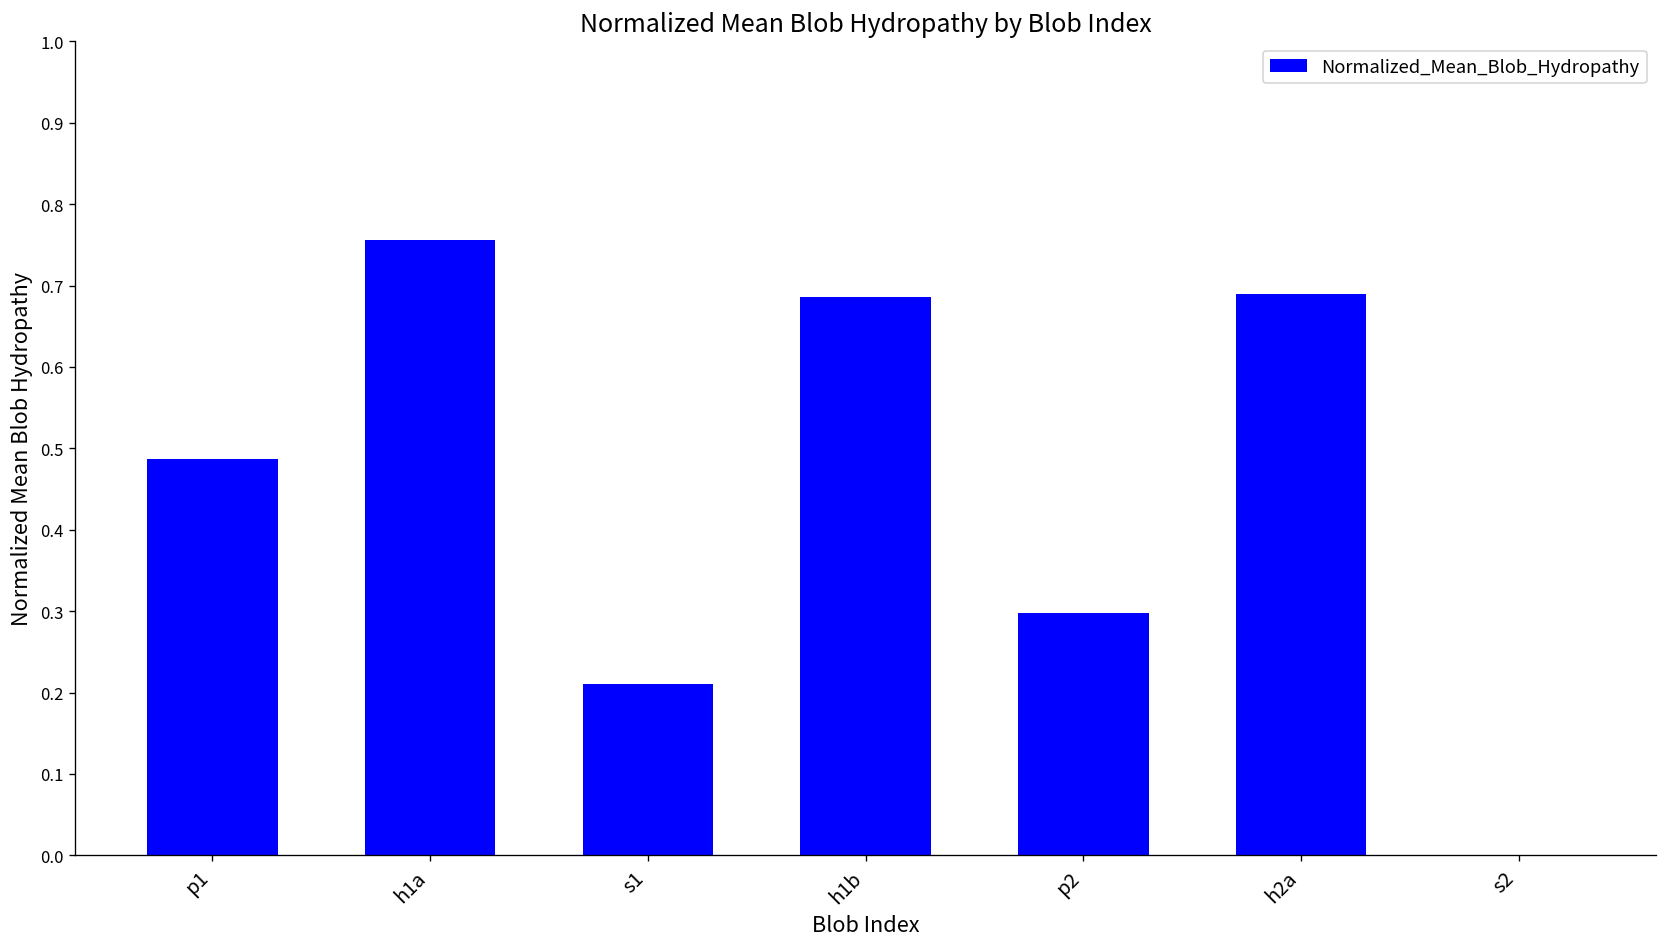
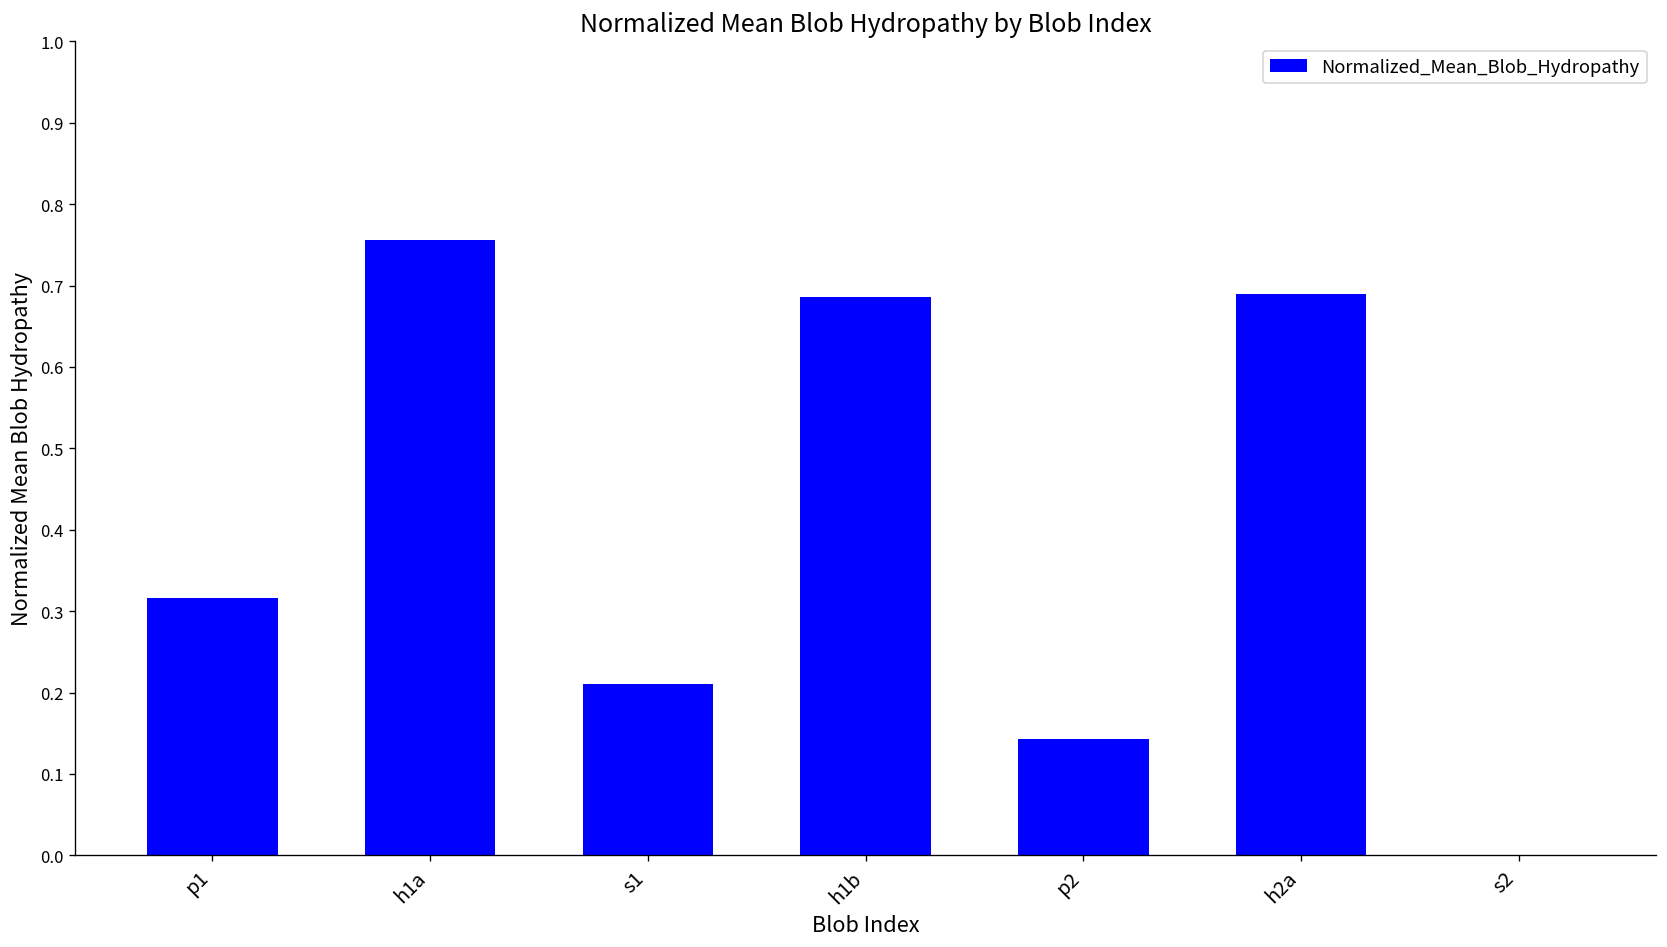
p1: 0.49 -> 0.32
p2: 0.30 -> 0.14
